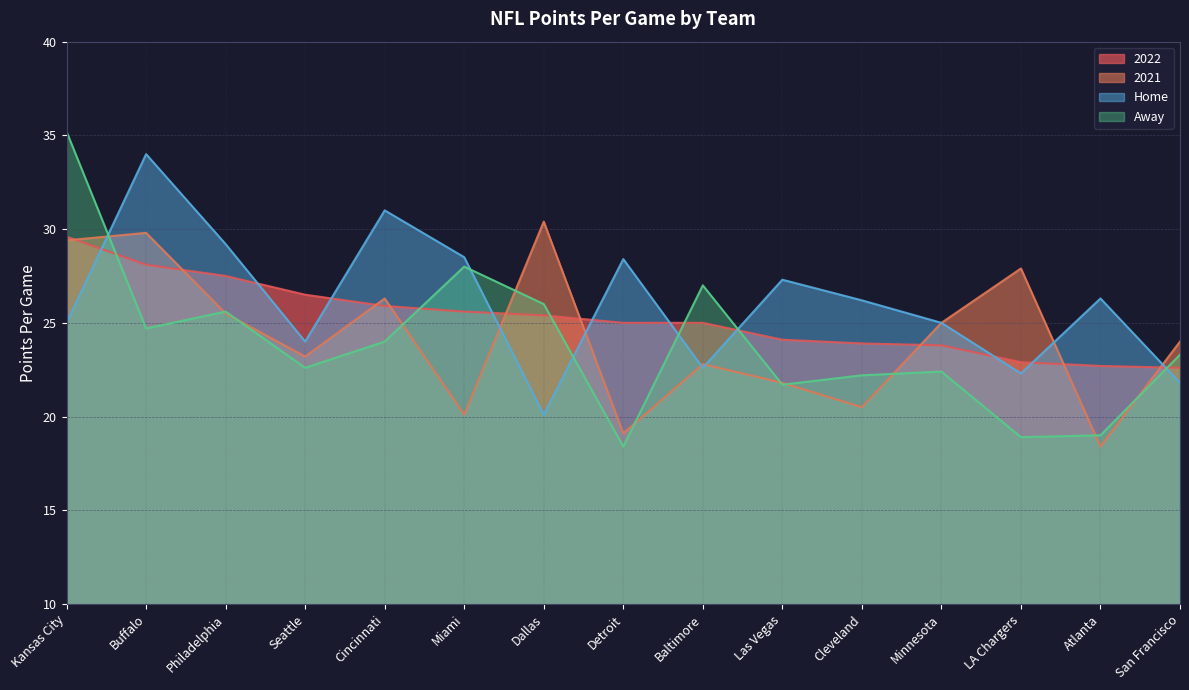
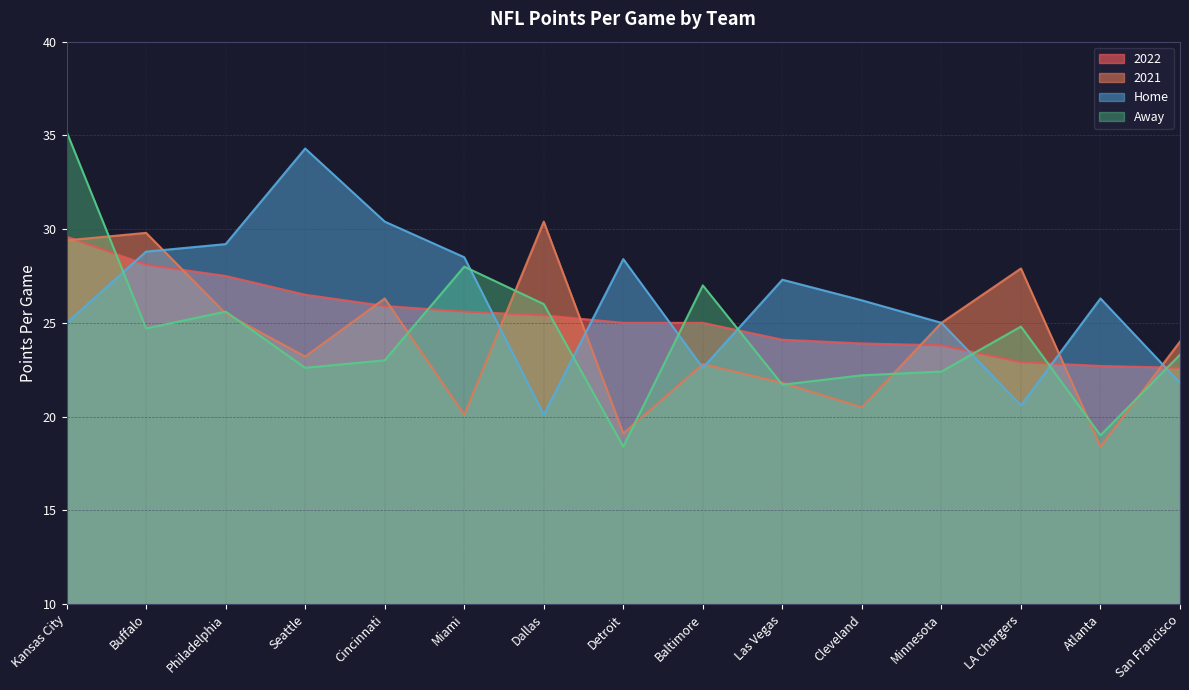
Home, Buffalo: 34.0 -> 28.8
Home, Seattle: 24.0 -> 34.3
Home, Cincinnati: 31.0 -> 30.4
Away, Cincinnati: 24 -> 23
Home, LA Chargers: 22.3 -> 20.6
Away, LA Chargers: 18.9 -> 24.8
